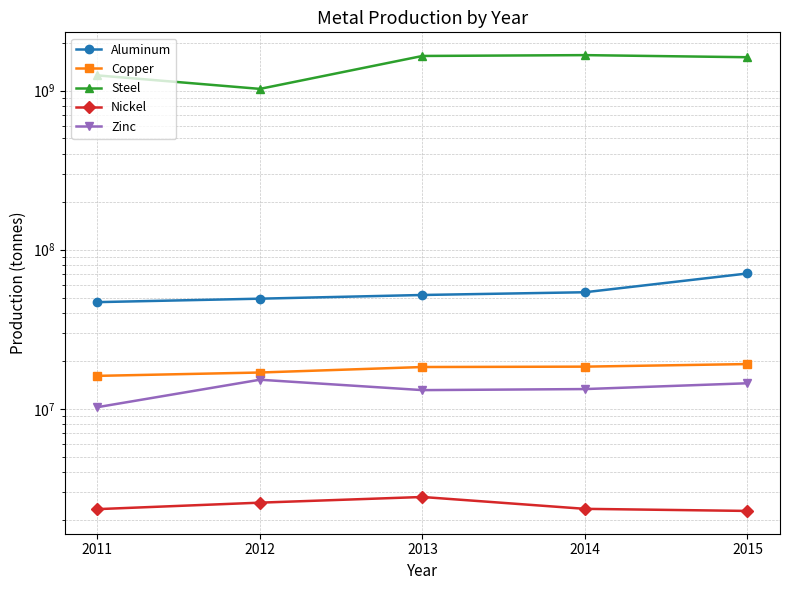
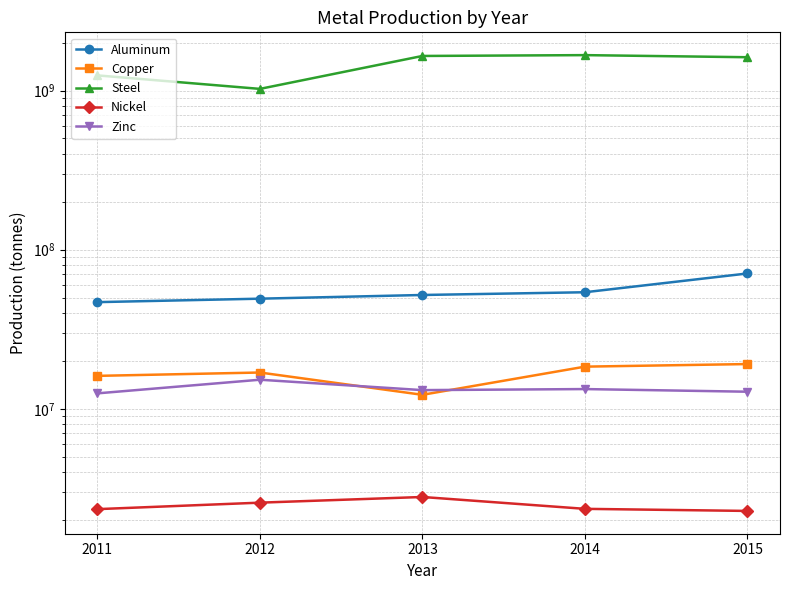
Zinc, 2011: 10000000 -> 13000000
Copper, 2013: 18000000 -> 12000000
Zinc, 2015: 14000000 -> 13000000
